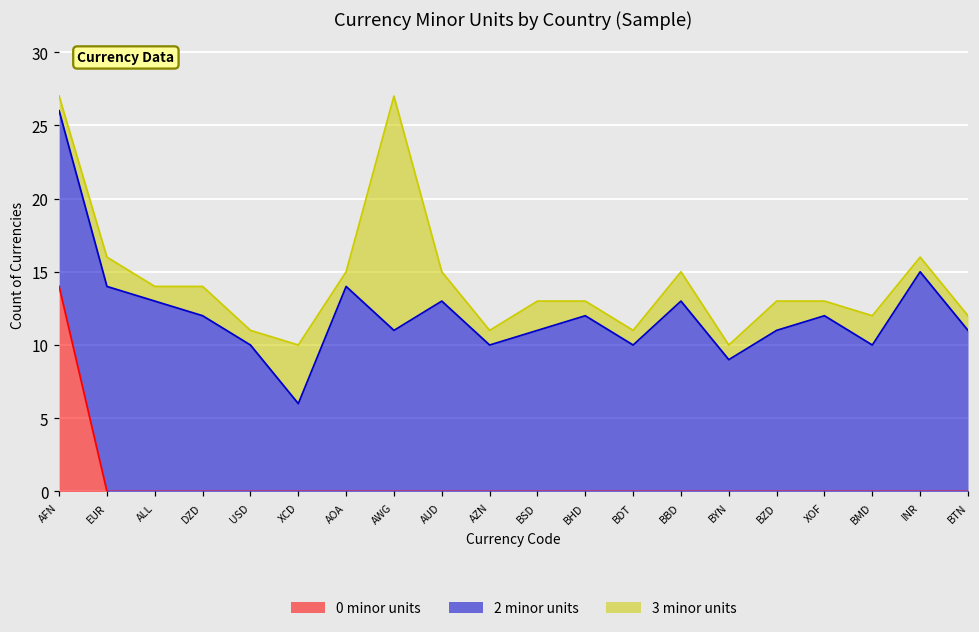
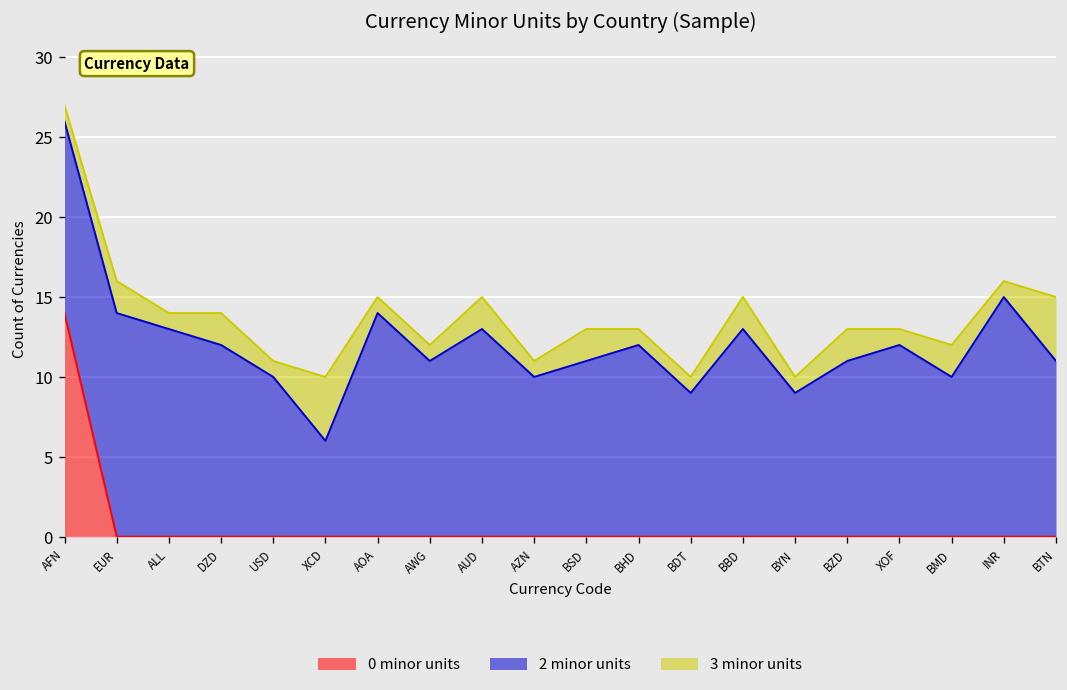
3 minor units, AWG: 16 -> 1
2 minor units, BDT: 10 -> 9
3 minor units, BTN: 1 -> 4
